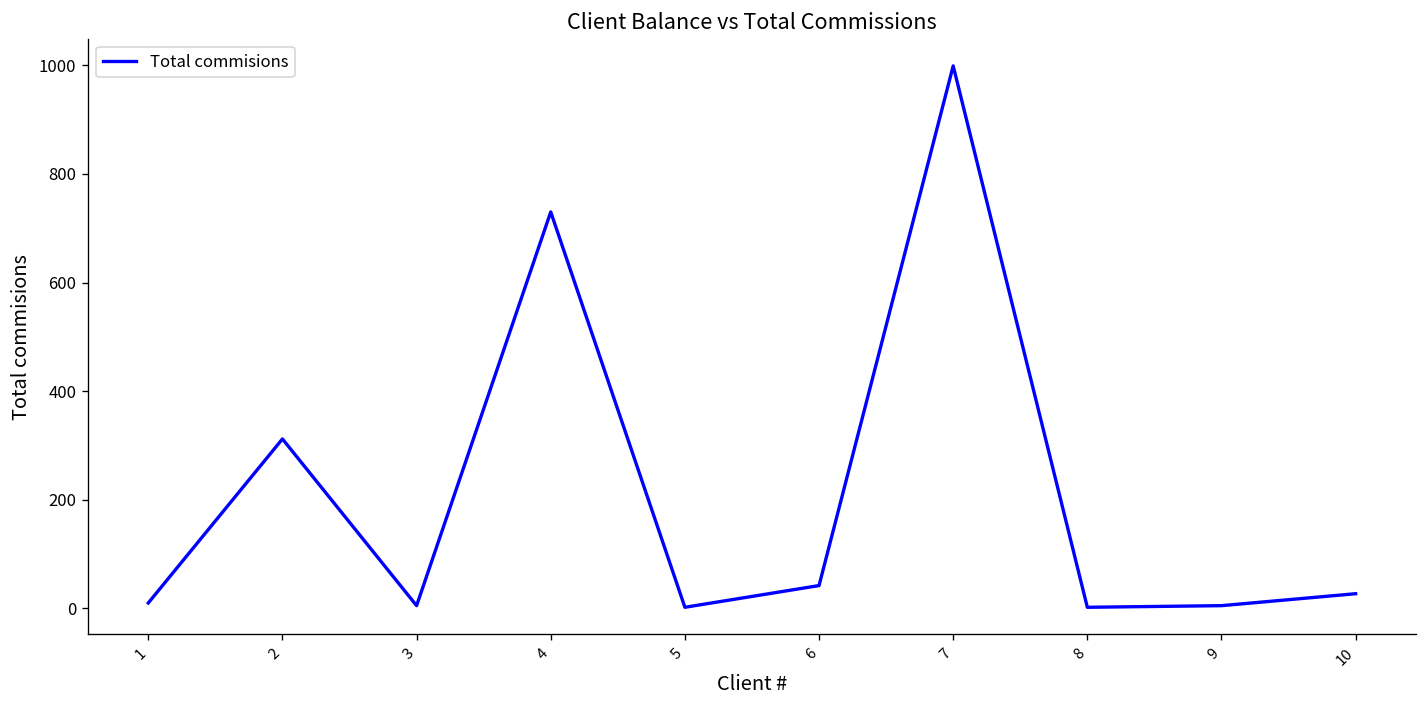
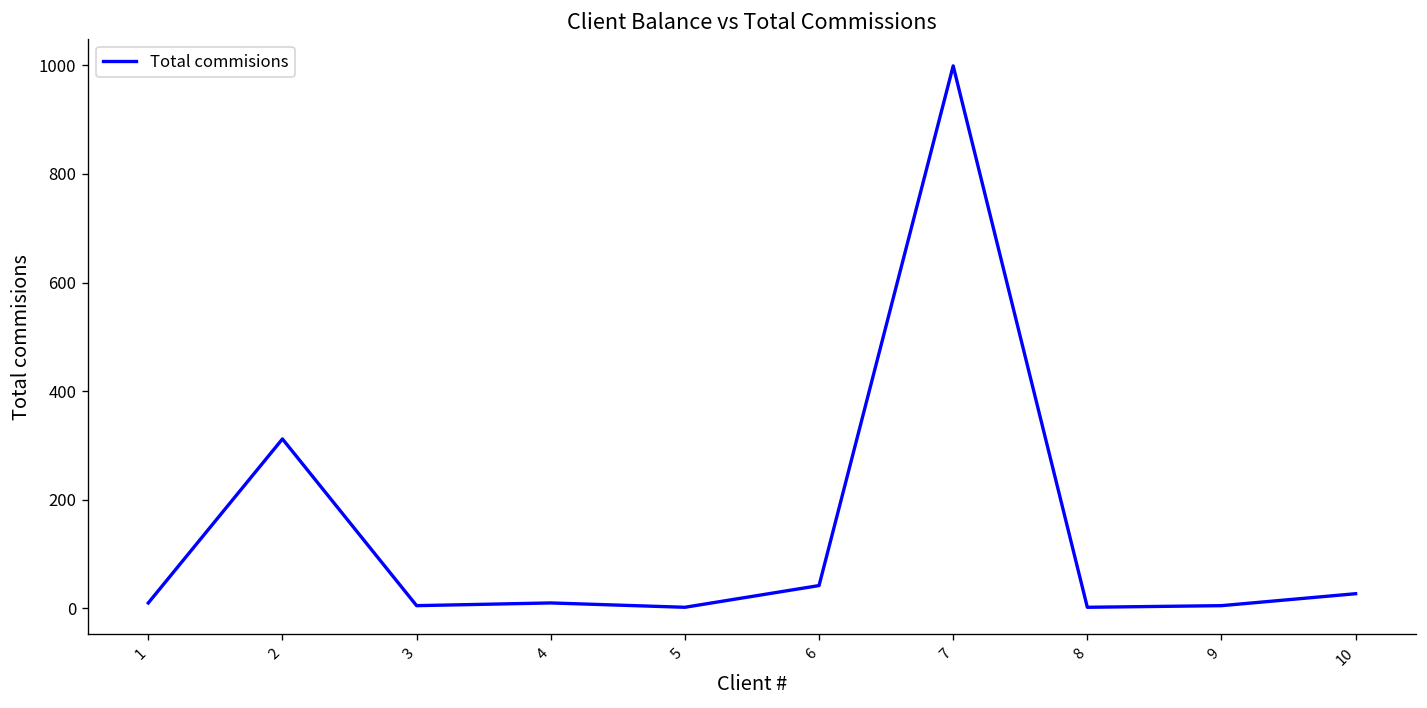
4: 730 -> 10
